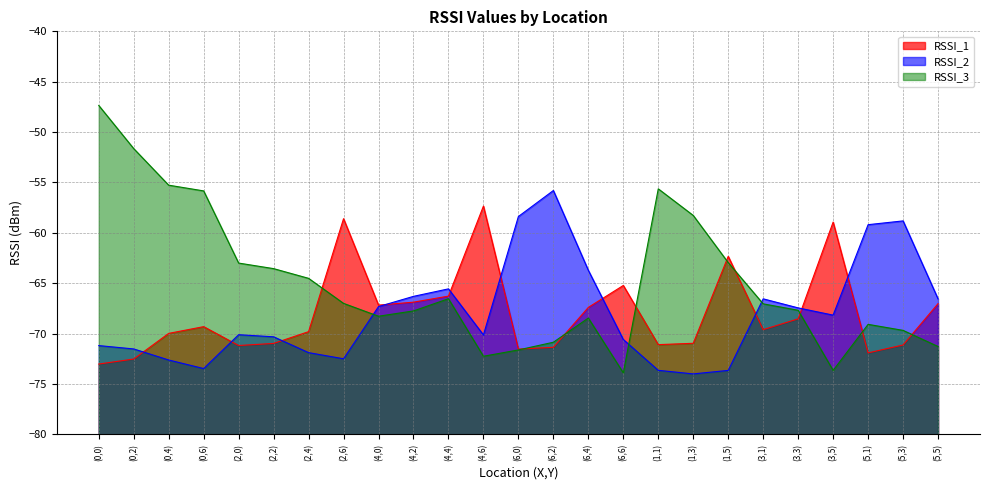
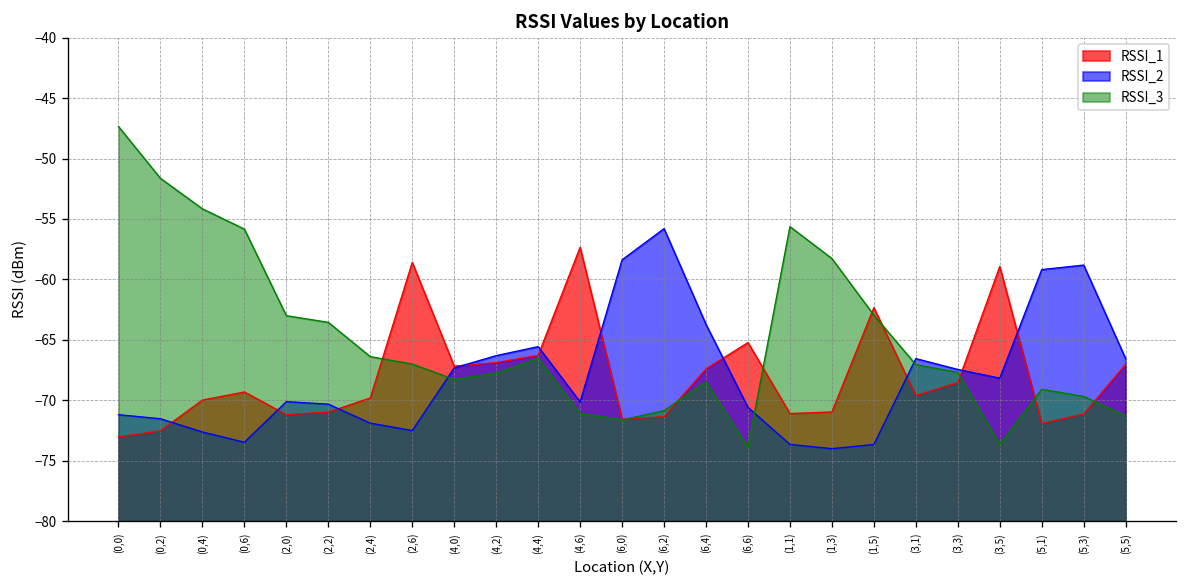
RSSI_3, (0,4): -55.3 -> -54.2
RSSI_3, (2,4): -64.5 -> -66.4
RSSI_3, (4,6): -72.3 -> -71.1
